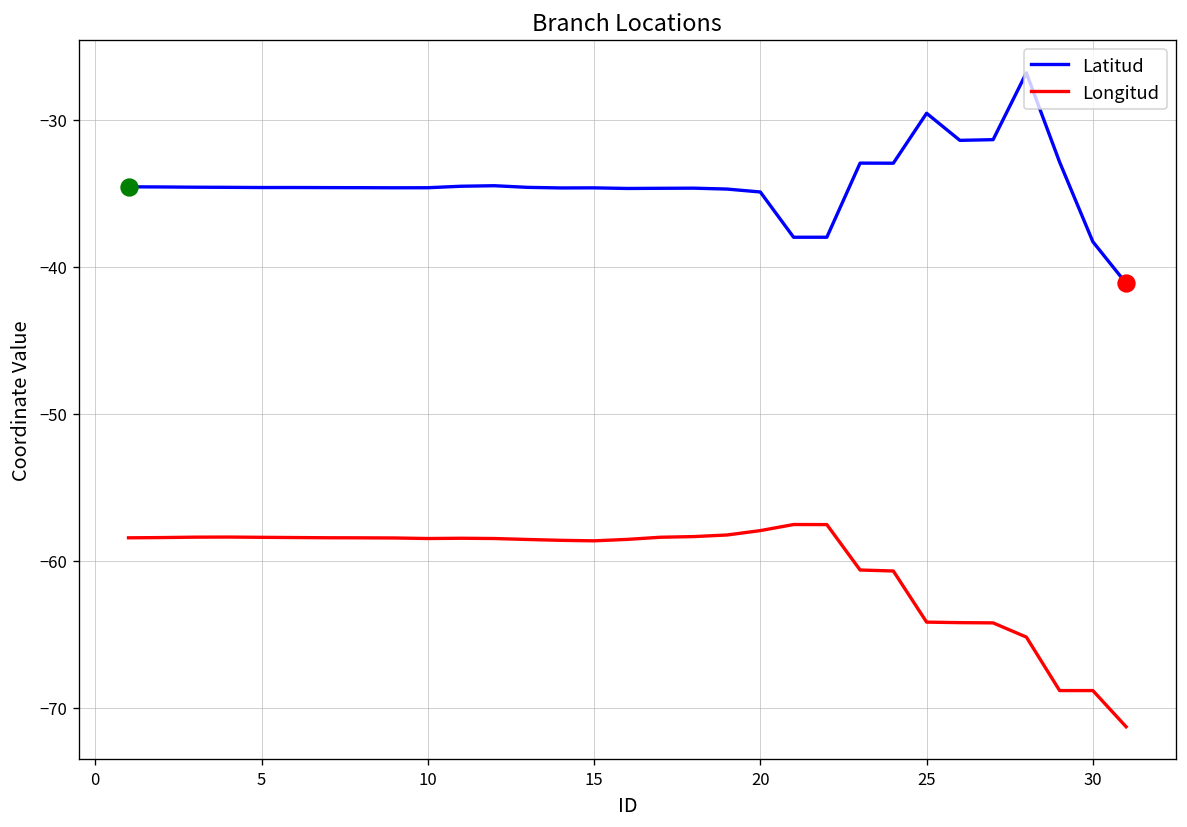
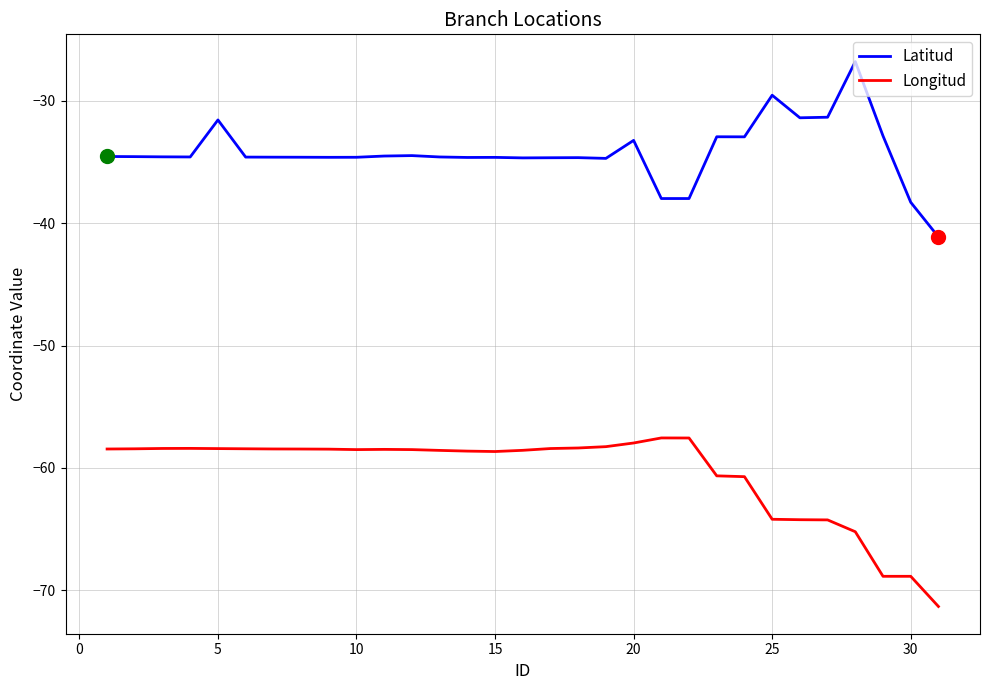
Latitud, 5: -34.6 -> -31.6
Latitud, 20: -34.9 -> -33.3
